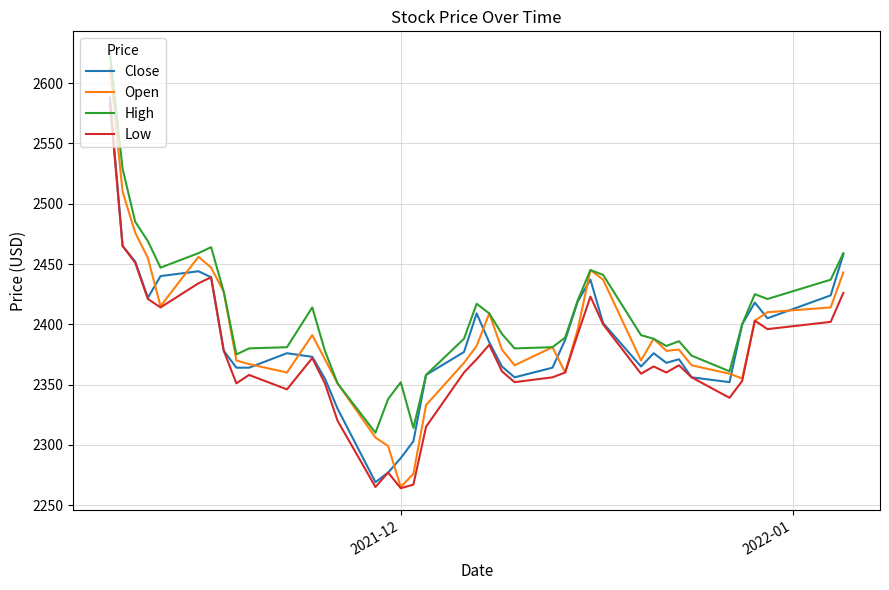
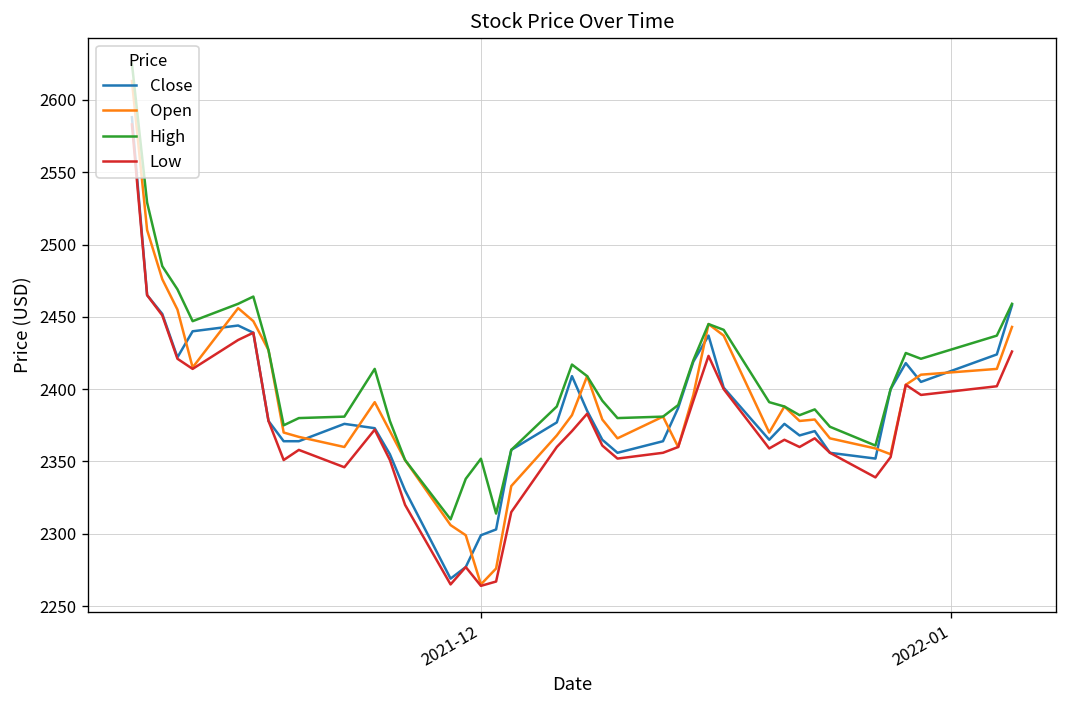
Close, 2021-12: 2289 -> 2299
